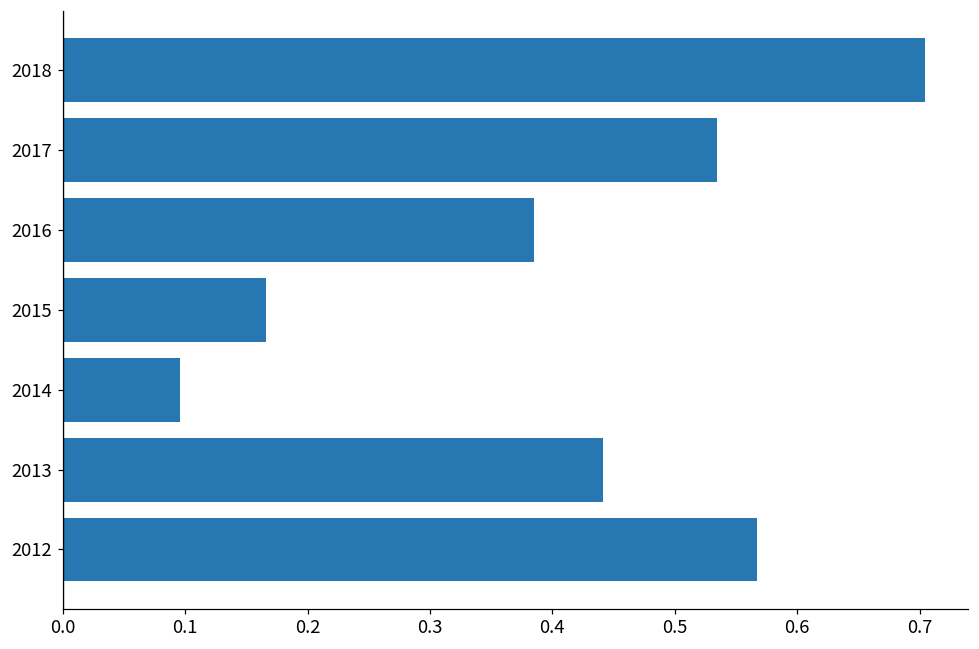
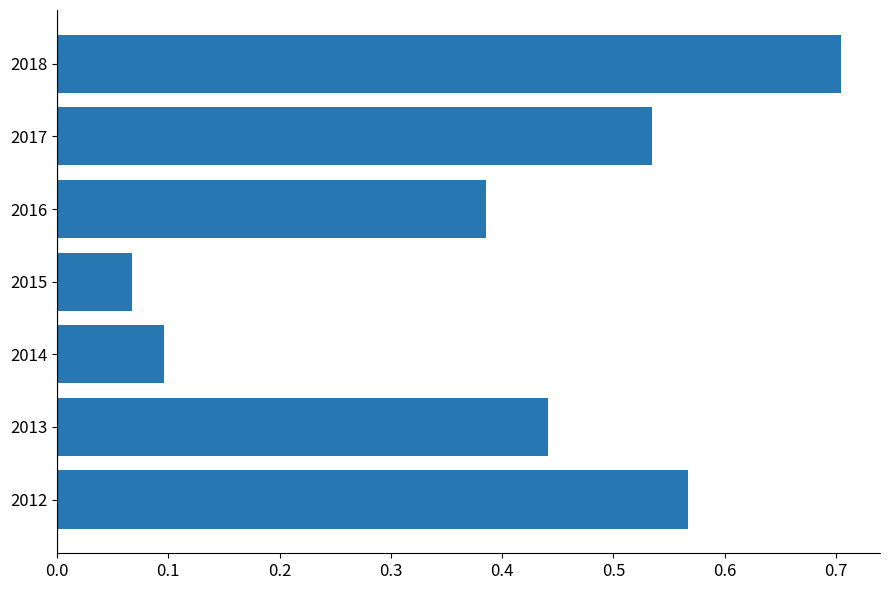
2015: 0.166 -> 0.068
